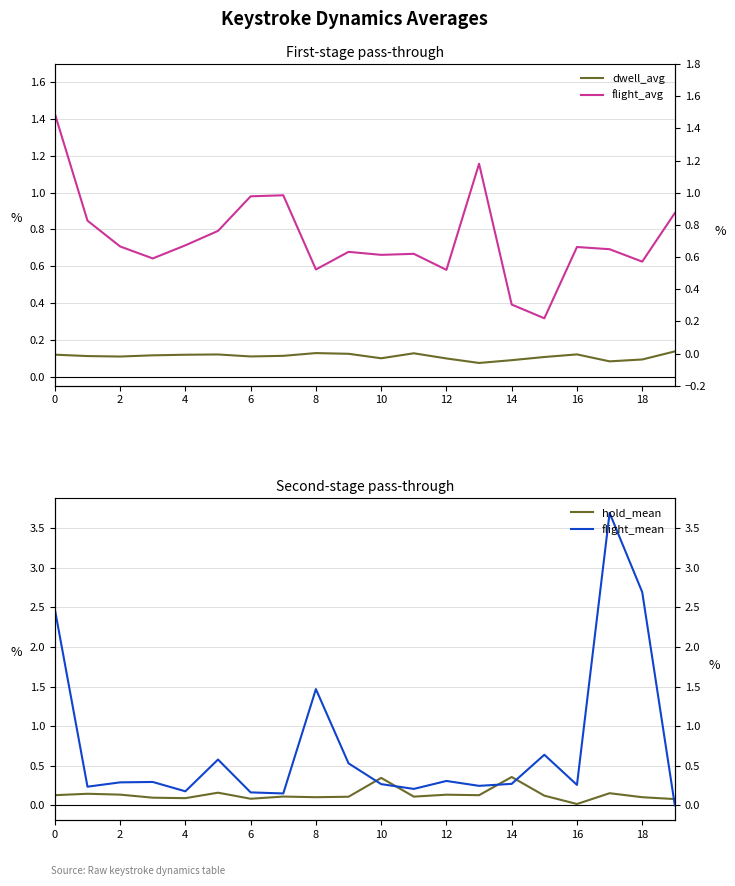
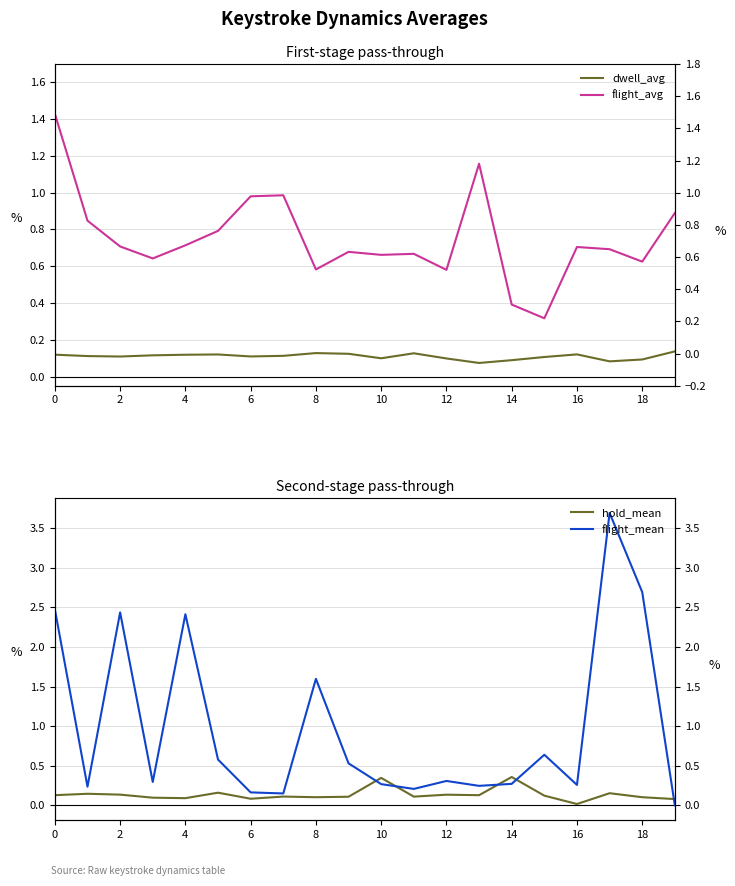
Second-stage pass-through, flight_mean, 2: 0.3 -> 2.4
Second-stage pass-through, flight_mean, 4: 0.2 -> 2.4
Second-stage pass-through, flight_mean, 8: 1.5 -> 1.6
